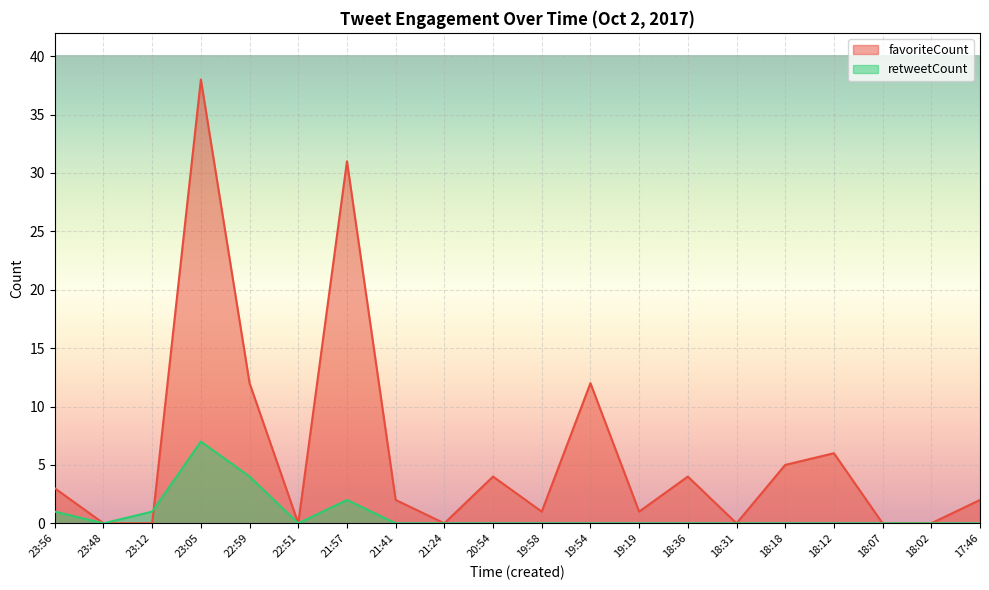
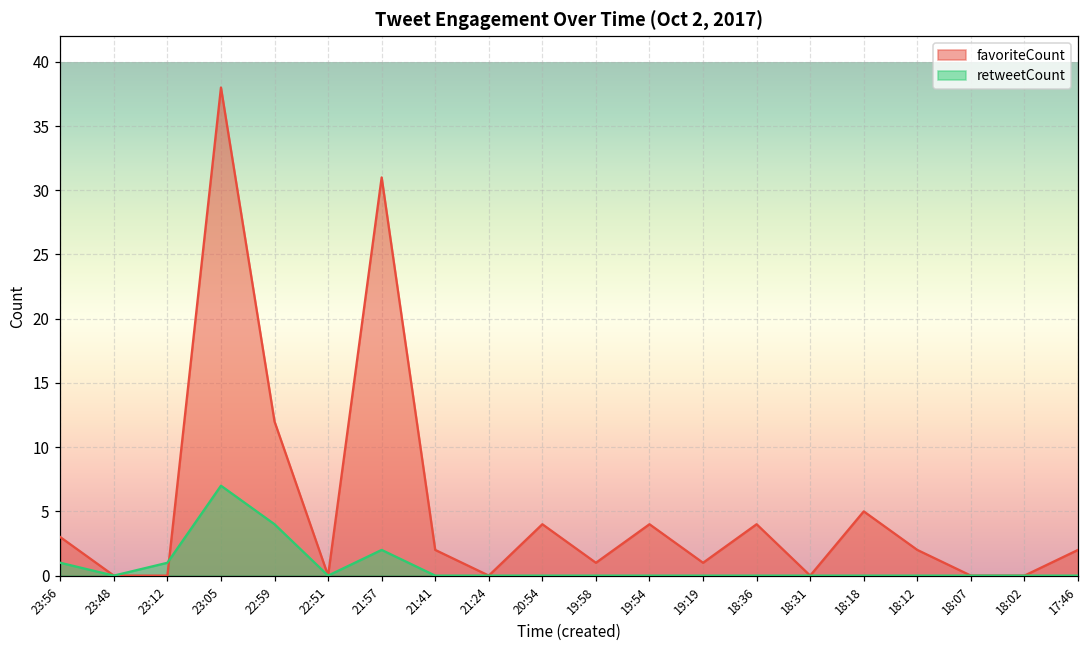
favoriteCount, 19:54: 12 -> 4
favoriteCount, 18:12: 6 -> 2
